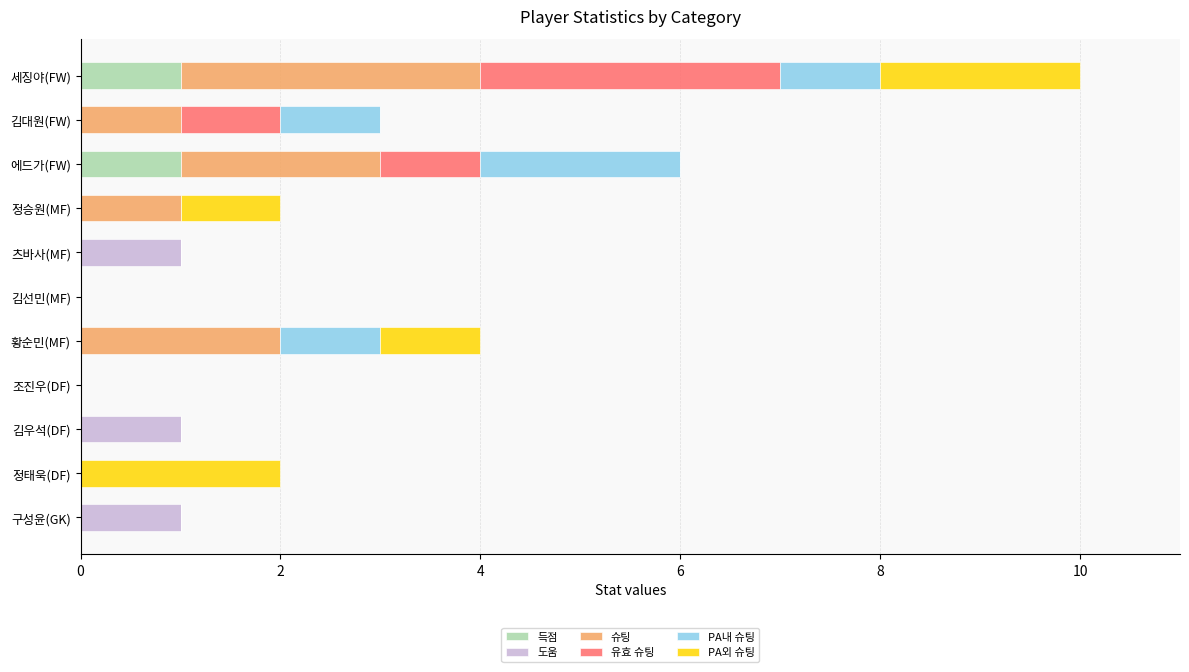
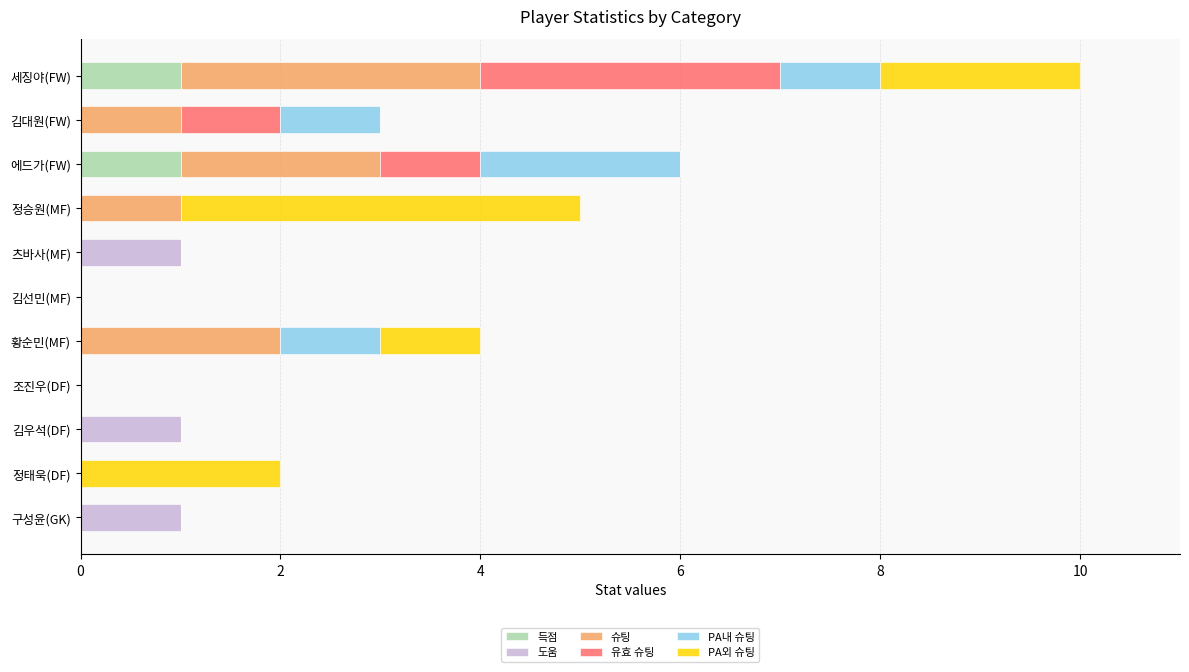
PA외 슈팅, 정승원(MF): 1 -> 4
